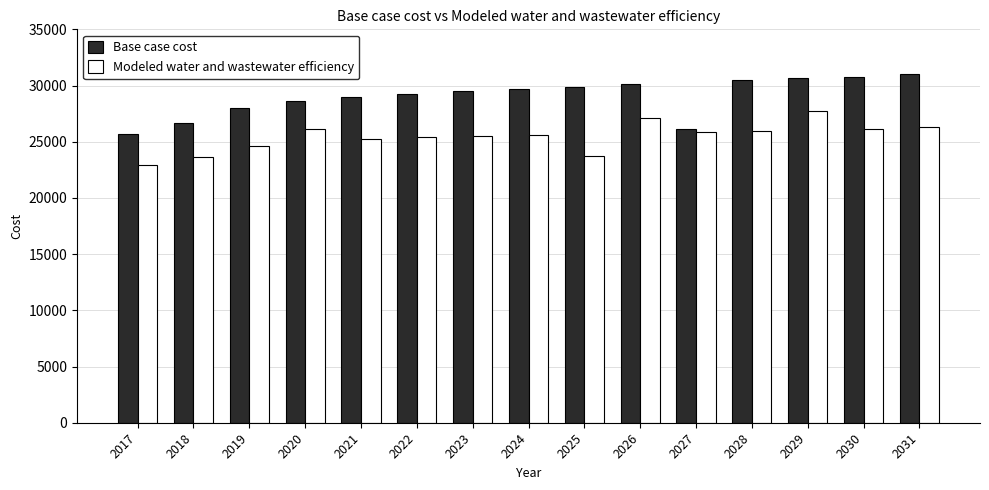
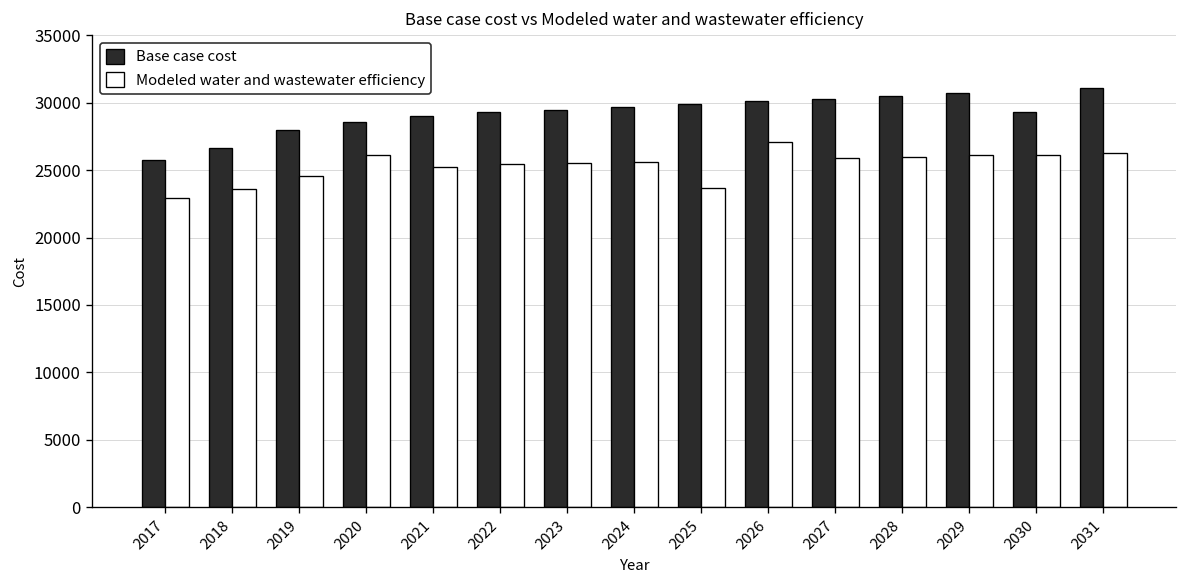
Base case cost, 2027: 26100 -> 30300
Modeled water and wastewater efficiency, 2029: 27700 -> 26100
Base case cost, 2030: 30800 -> 29300
